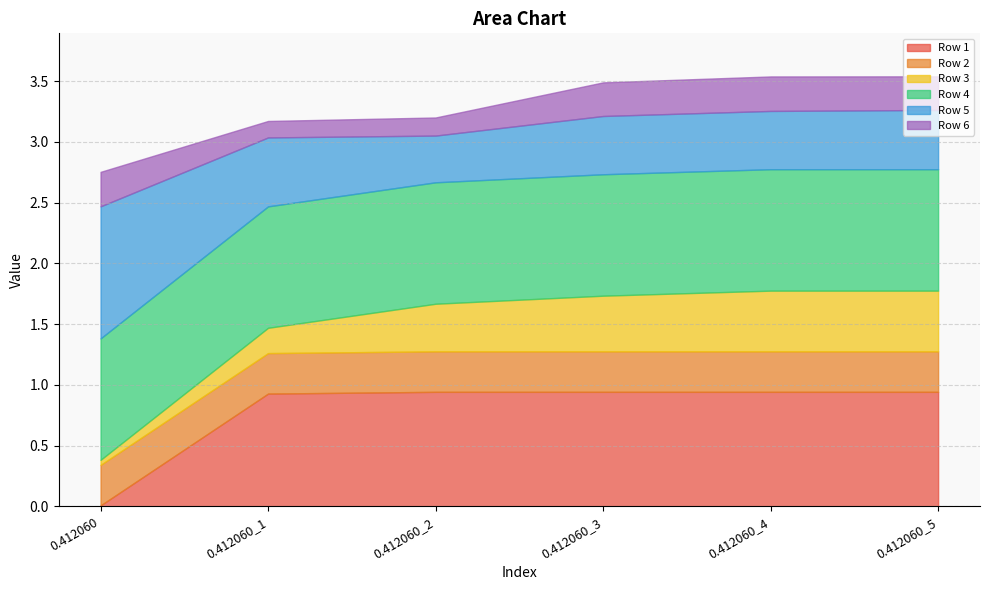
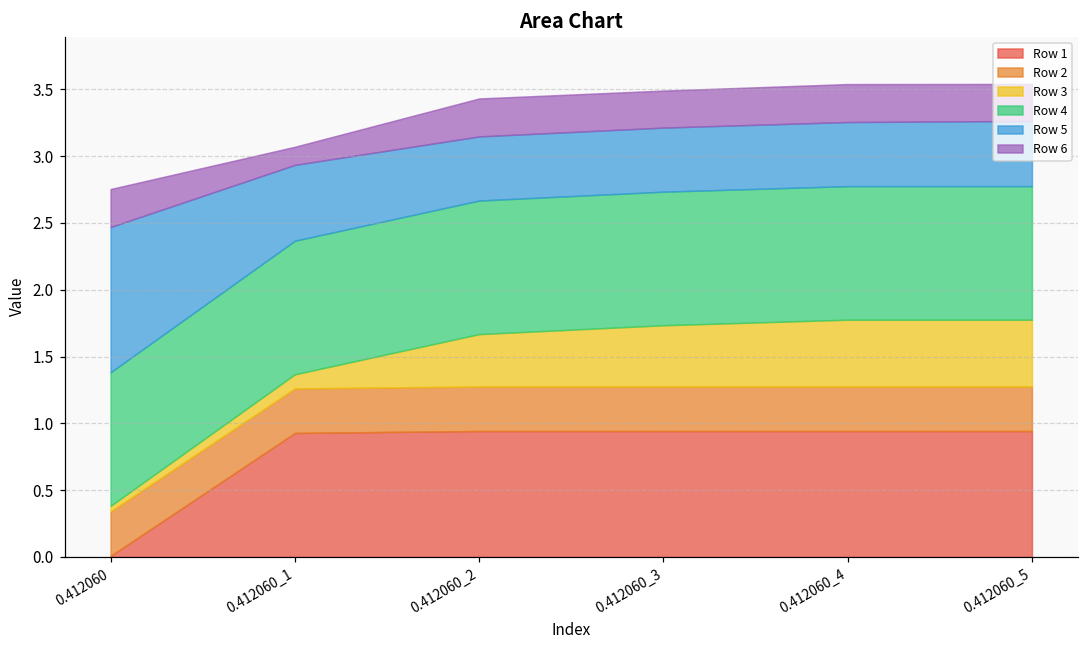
Row 3, 0.412060_1: 0.21 -> 0.11
Row 5, 0.412060_2: 0.38 -> 0.48
Row 6, 0.412060_2: 0.15 -> 0.28
